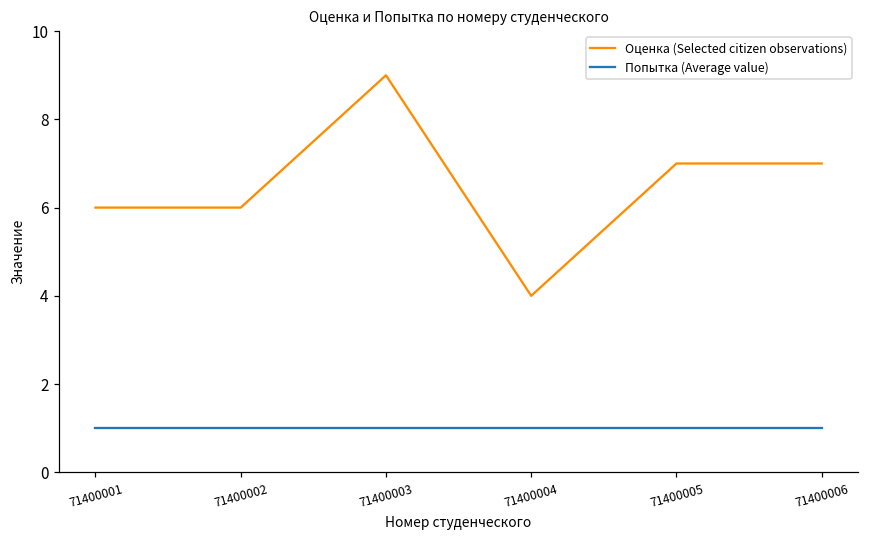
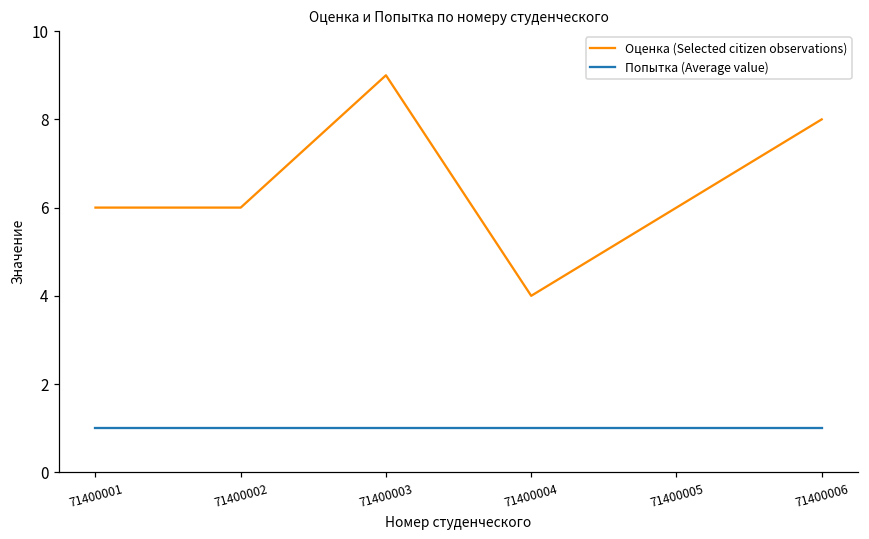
Оценка (Selected citizen observations), 71400005: 7 -> 6
Оценка (Selected citizen observations), 71400006: 7 -> 8
